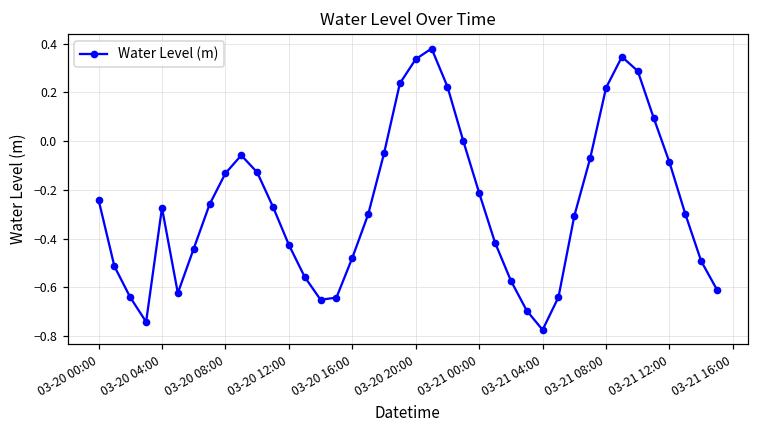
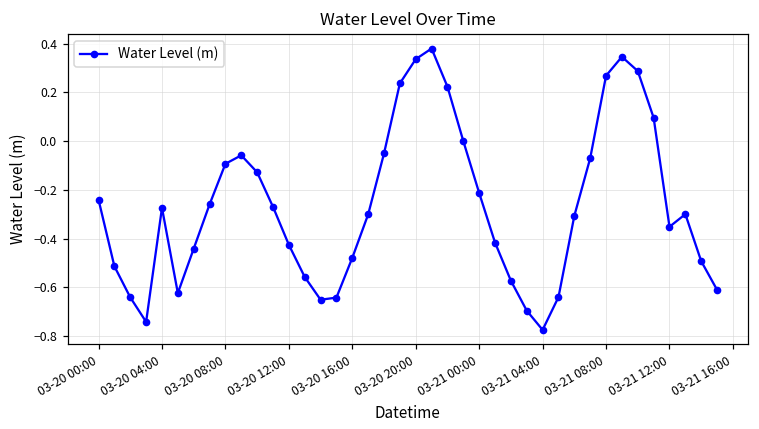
03-20 08:00: -0.13 -> -0.09
03-21 08:00: 0.22 -> 0.27
03-21 12:00: -0.09 -> -0.35
